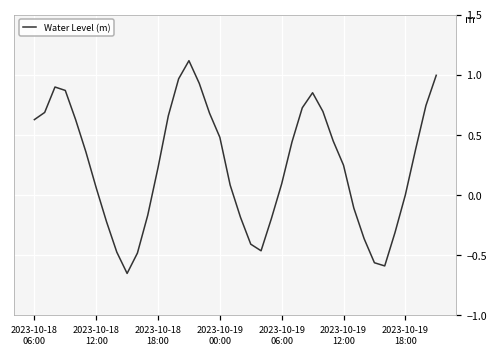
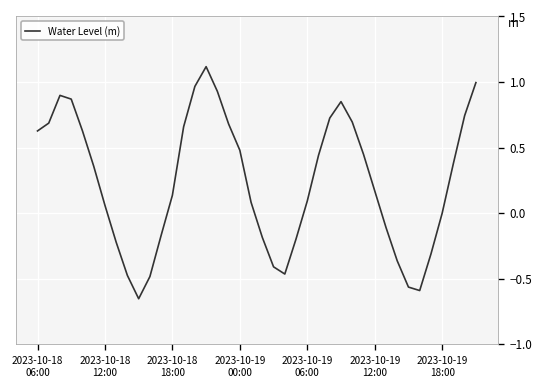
2023-10-18 18:00: 0.23 -> 0.14
2023-10-19 12:00: 0.25 -> 0.17
